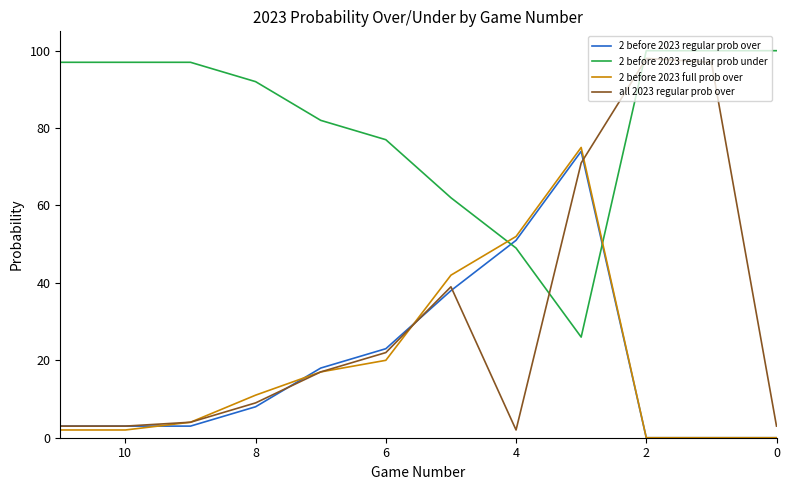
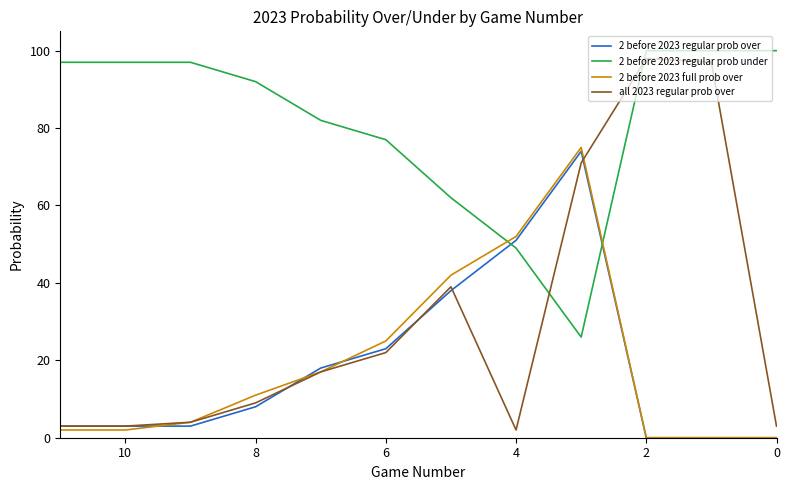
2 before 2023 full prob over, 6: 20 -> 25
